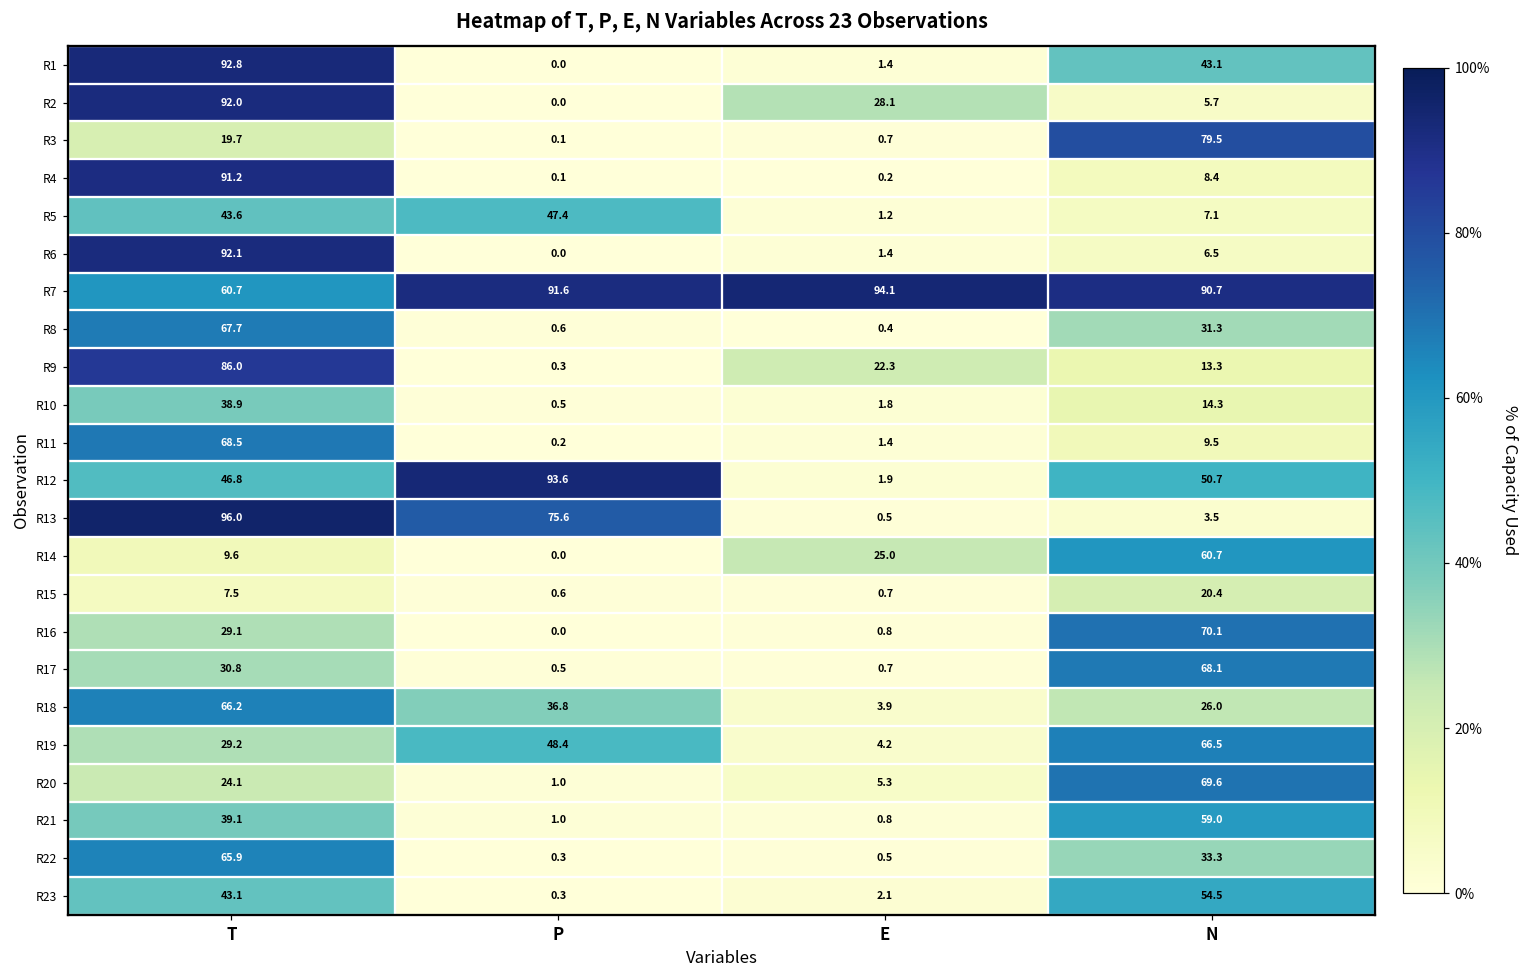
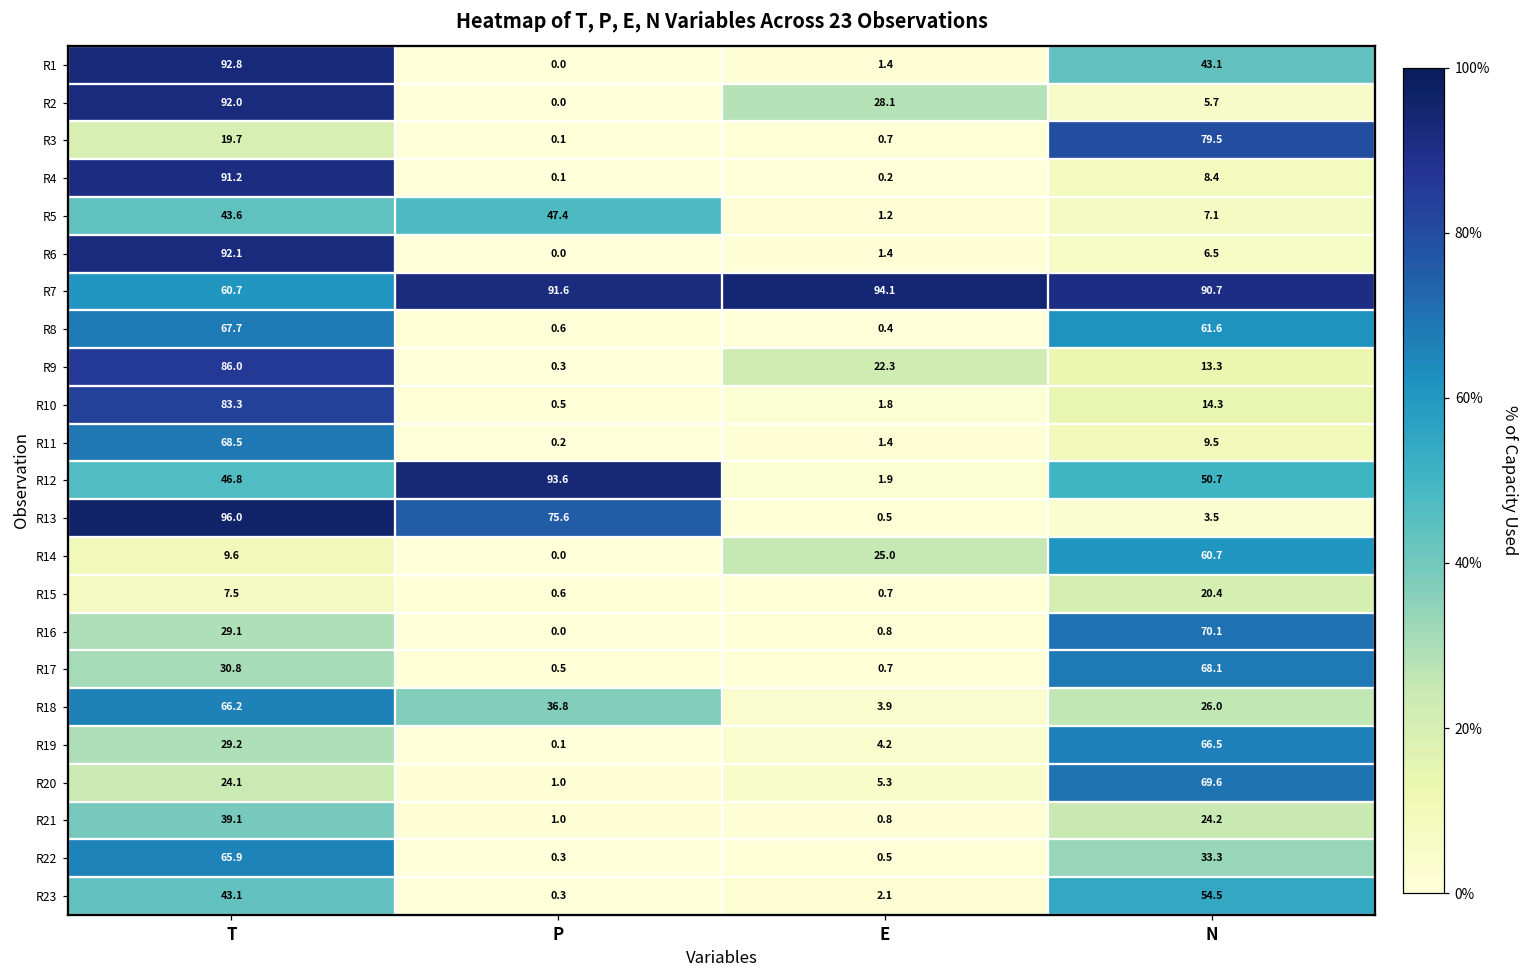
R8, N: 31.3 -> 61.6
R10, T: 38.9 -> 83.3
R19, P: 48.4 -> 0.1
R21, N: 59.0 -> 24.2
